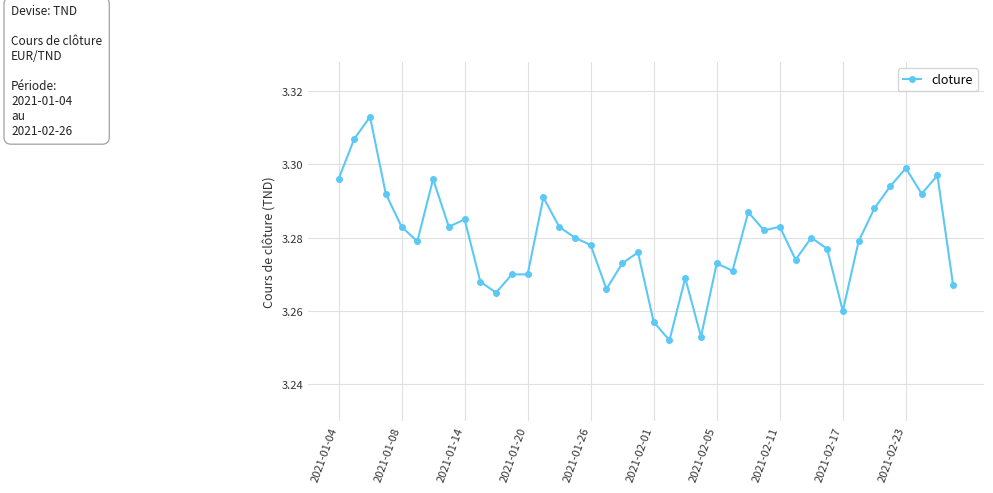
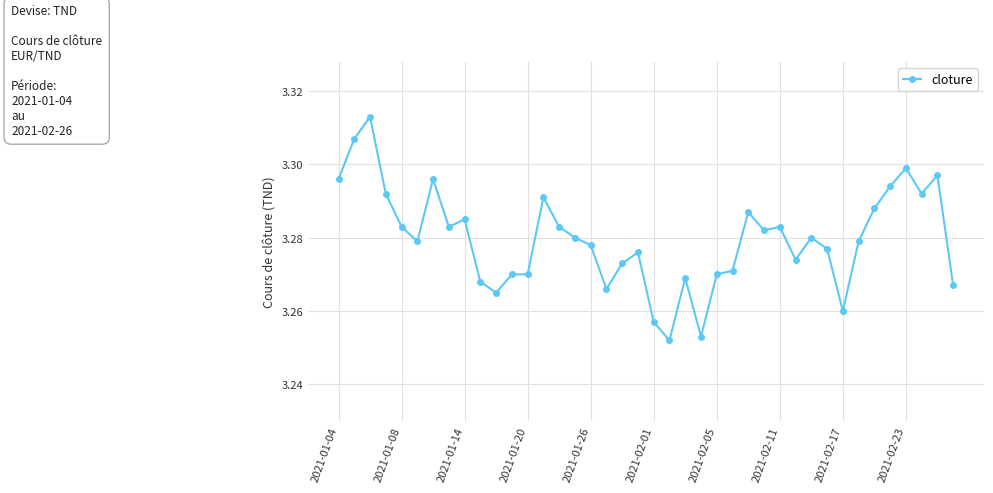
2021-02-05: 3.273 -> 3.270
